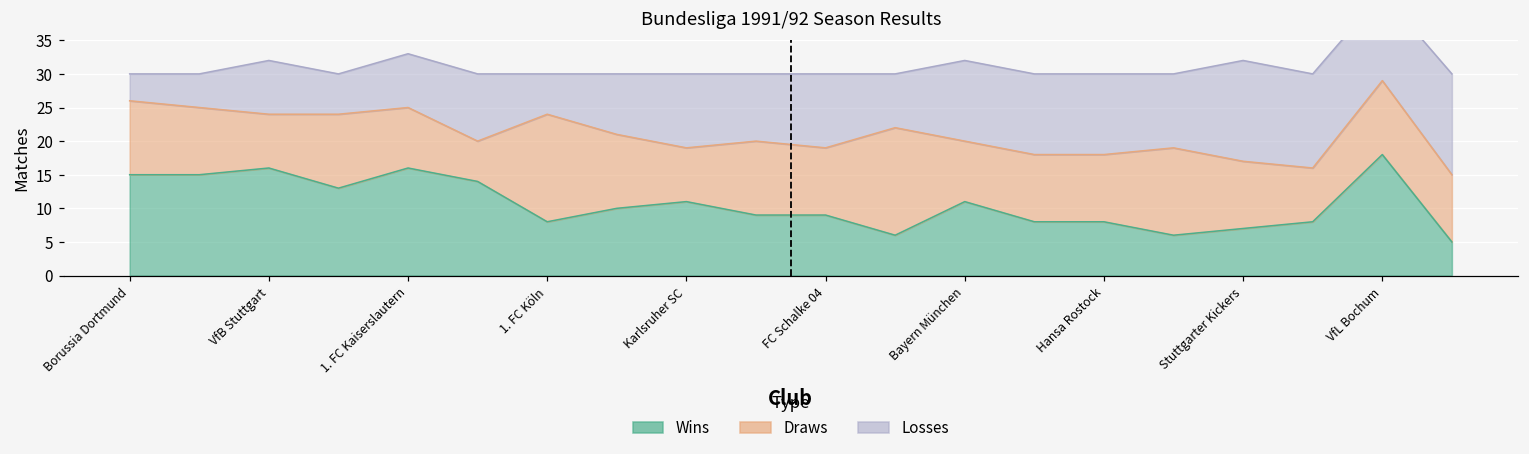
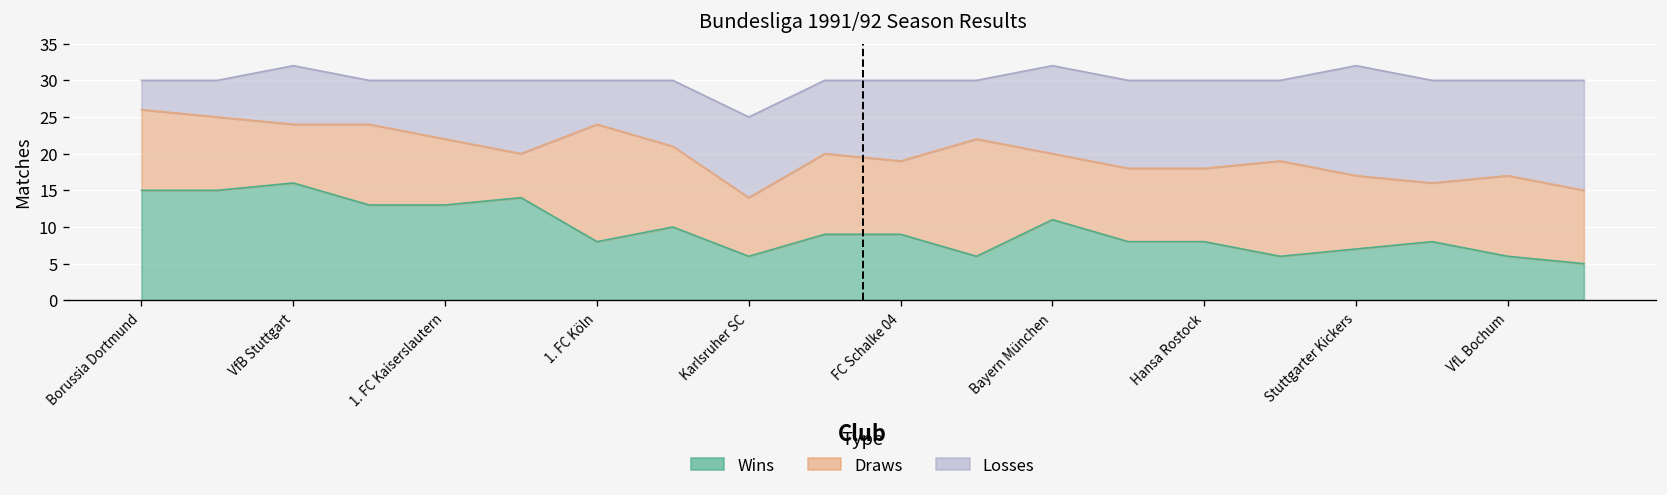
Wins, 1. FC Kaiserslautern: 16 -> 13
Wins, Karlsruher SC: 11 -> 6
Wins, VfL Bochum: 18 -> 6
